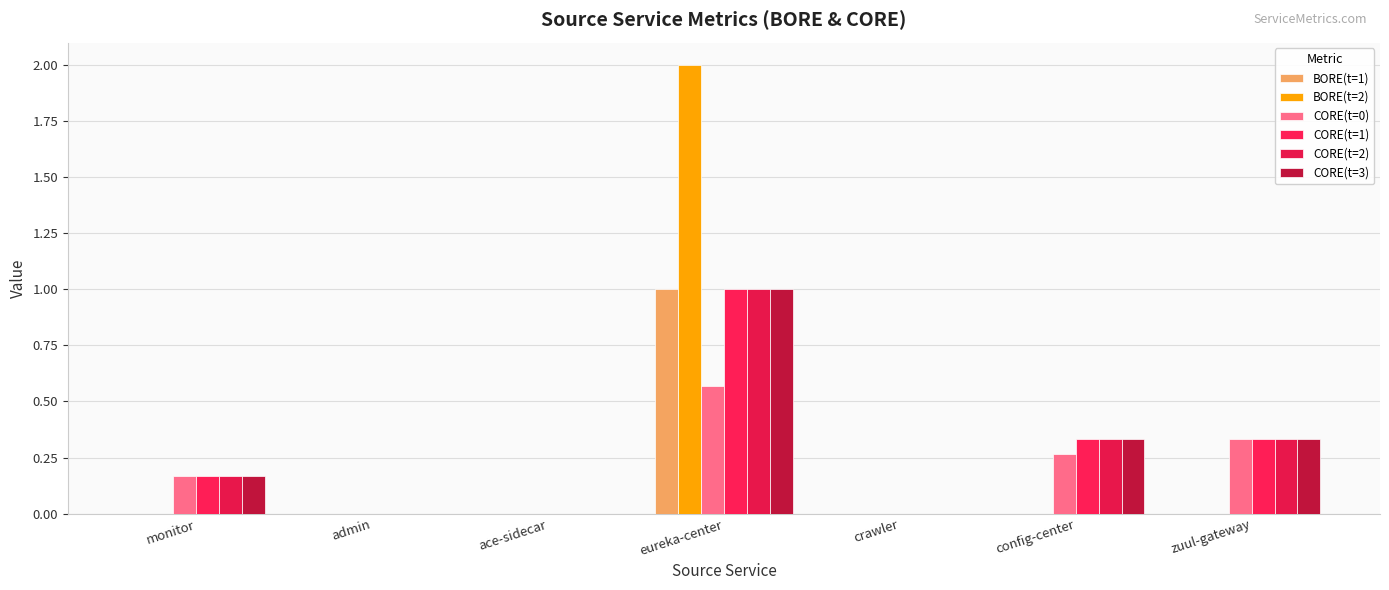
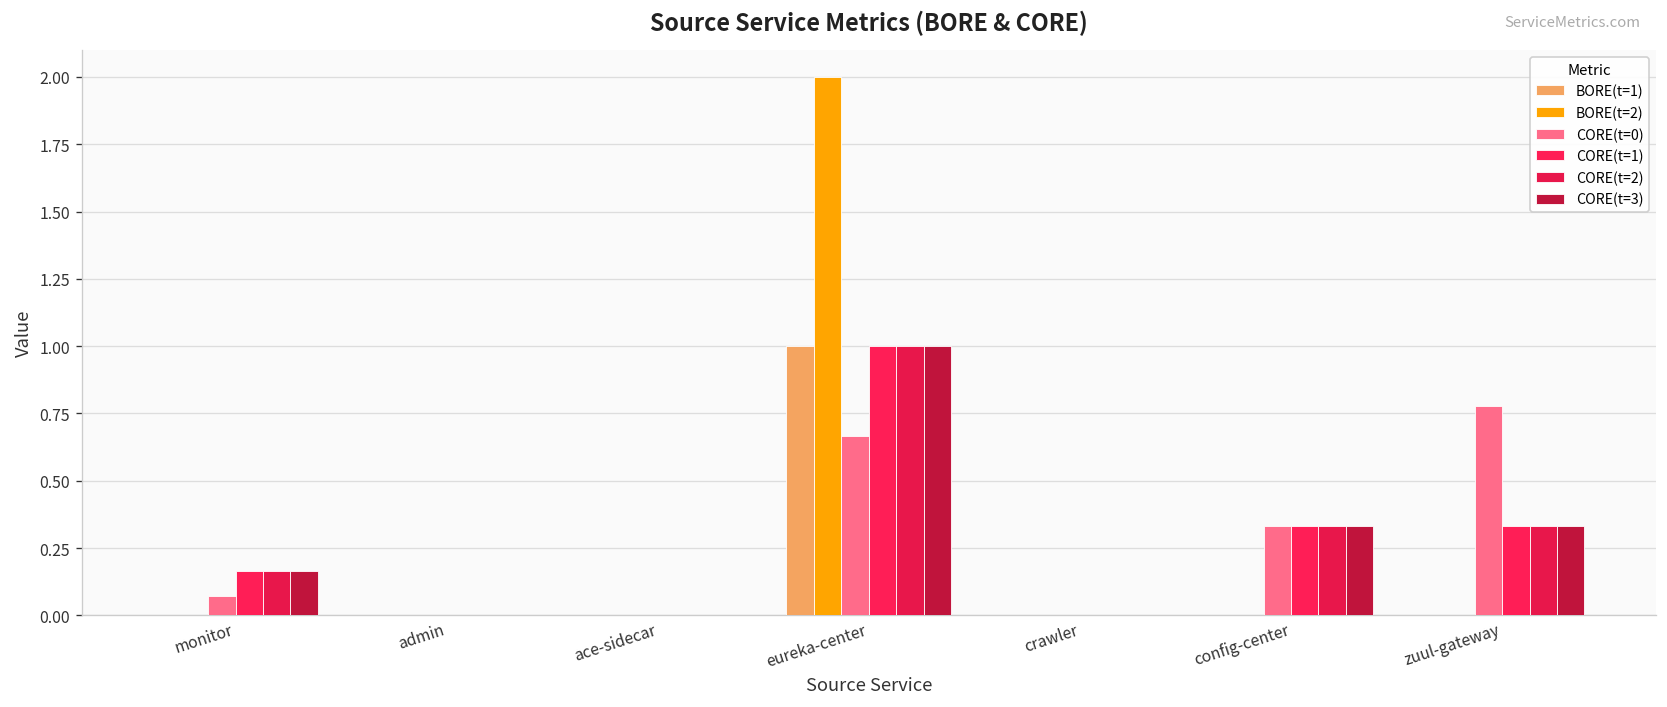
CORE(t=0), monitor: 0.17 -> 0.07
CORE(t=0), eureka-center: 0.57 -> 0.67
CORE(t=0), config-center: 0.27 -> 0.33
CORE(t=0), zuul-gateway: 0.33 -> 0.78
